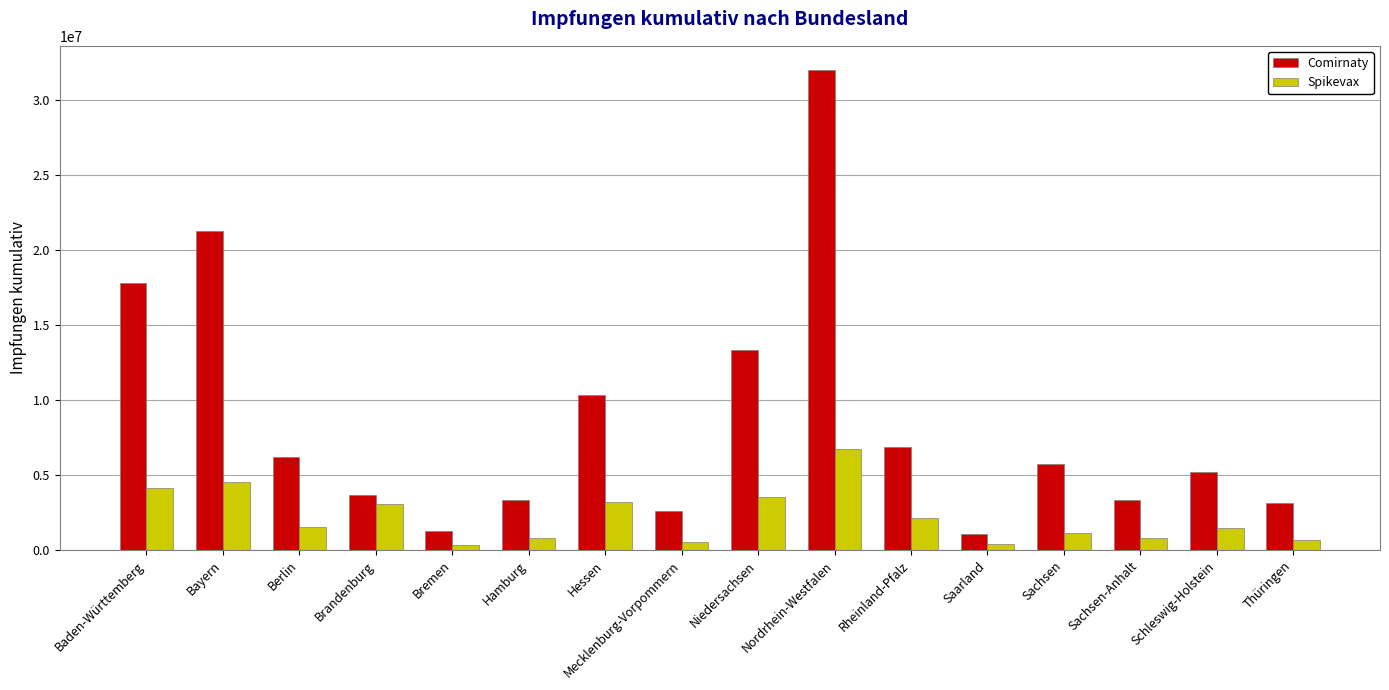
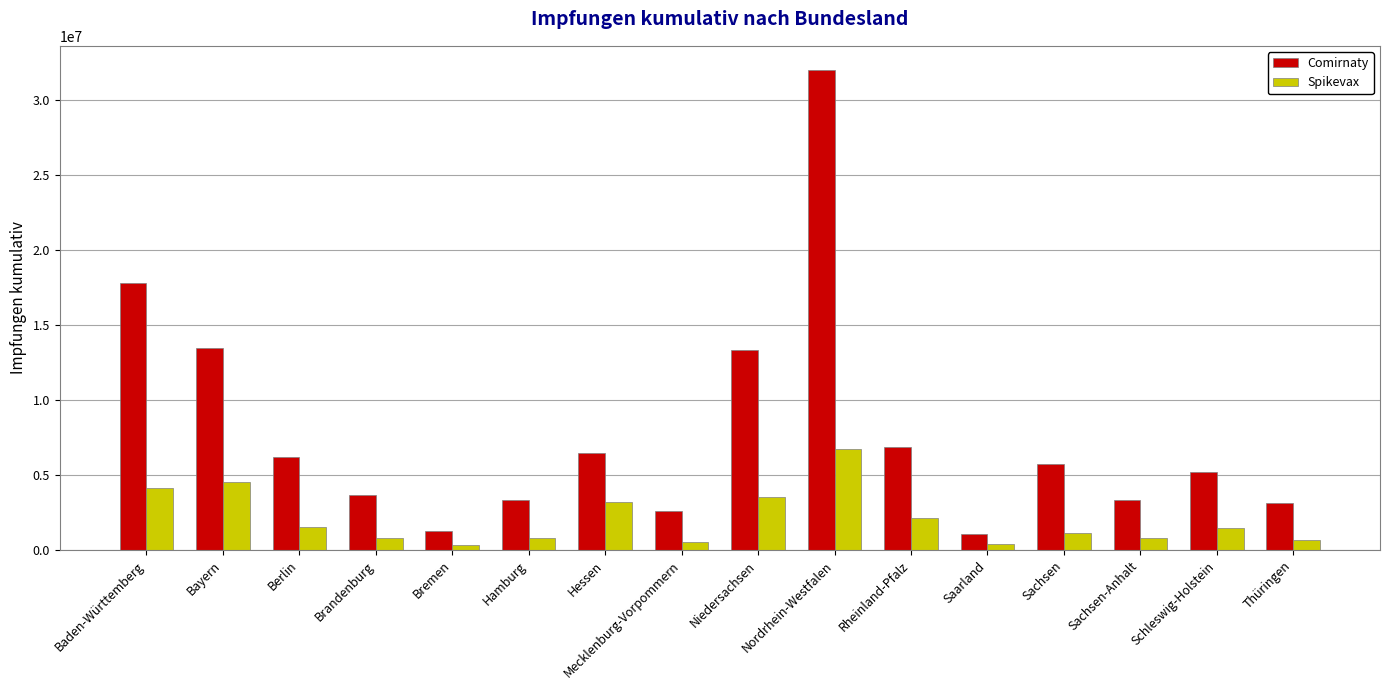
Comirnaty, Bayern: 21300000 -> 13500000
Spikevax, Brandenburg: 3100000 -> 800000
Comirnaty, Hessen: 10300000 -> 6400000
